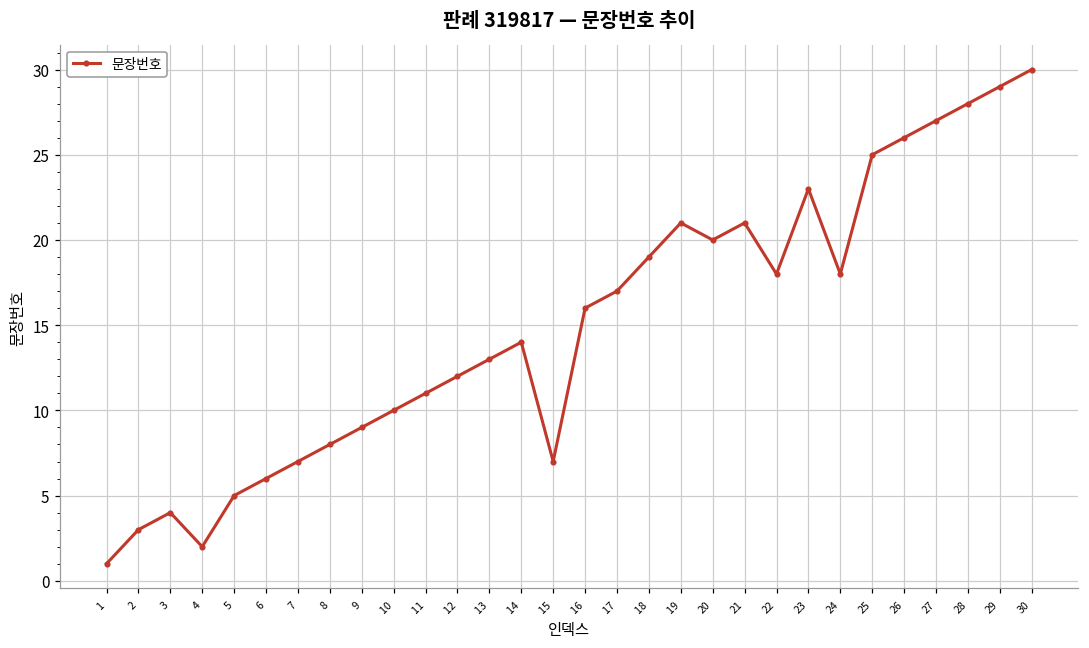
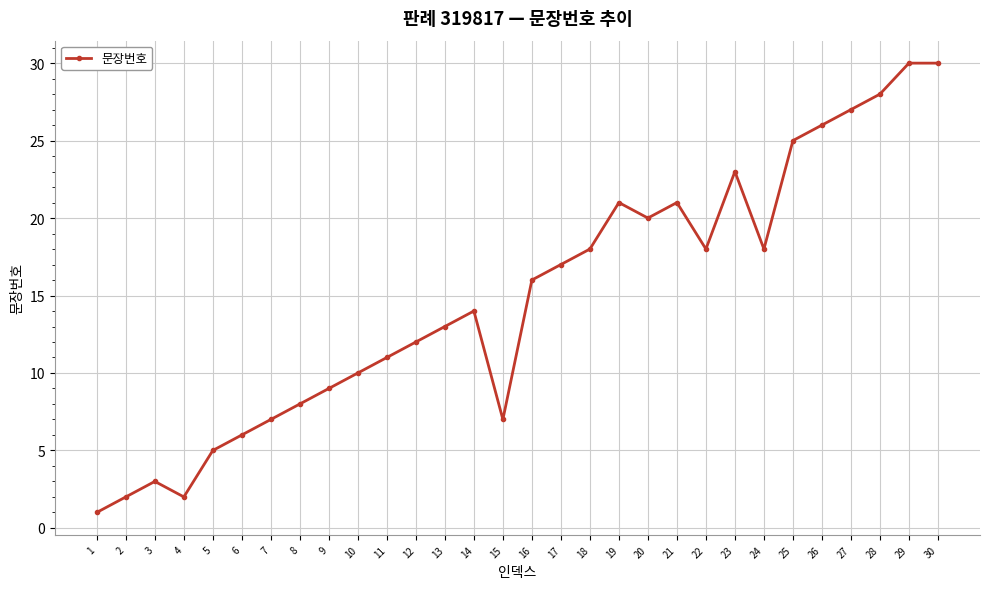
2: 3 -> 2
3: 4 -> 3
18: 19 -> 18
29: 29 -> 30
